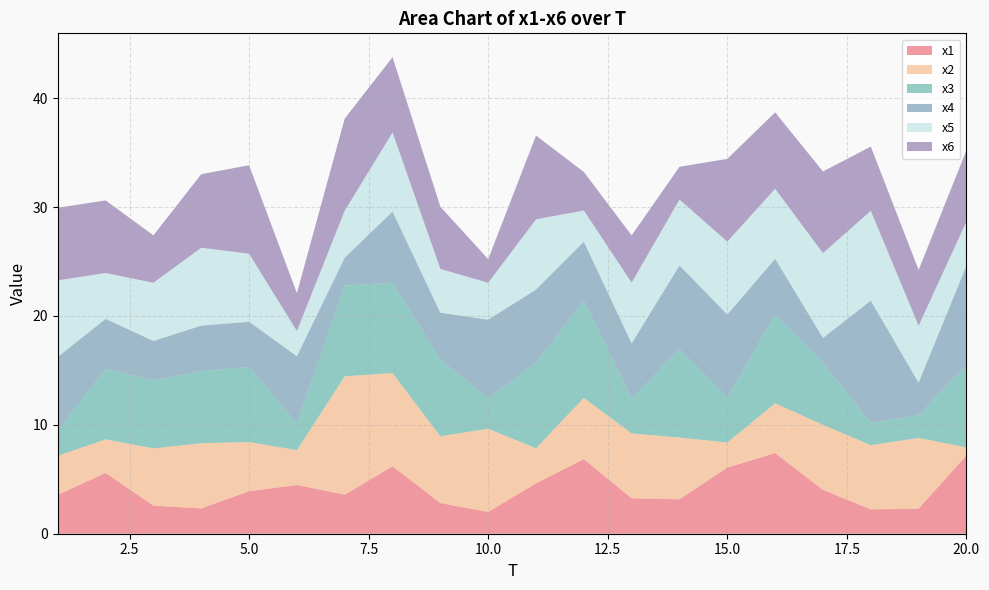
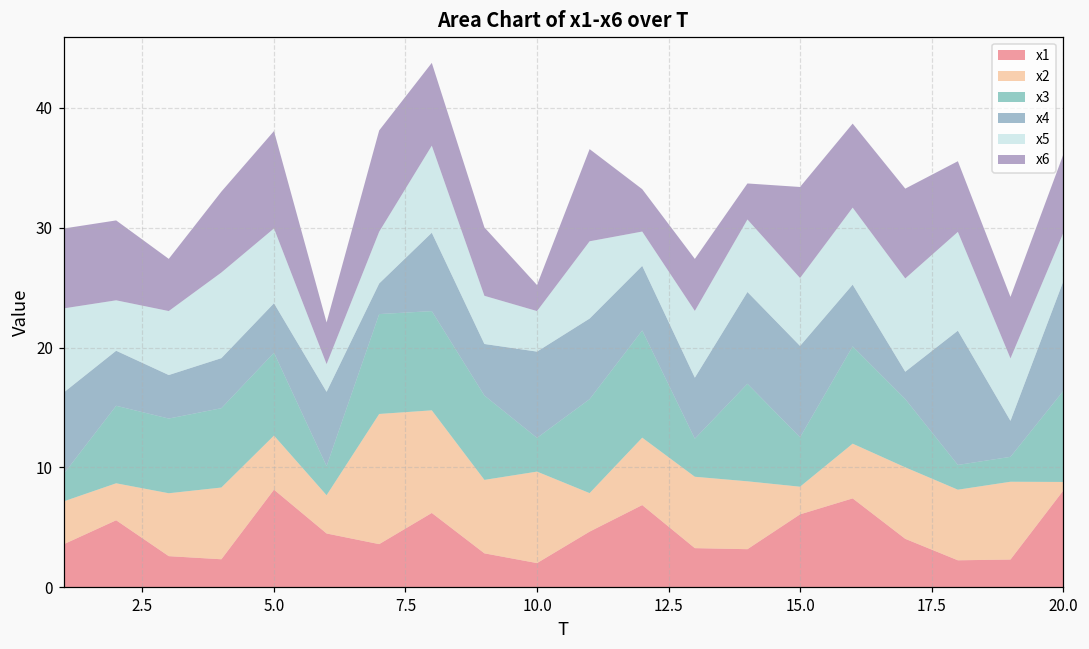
x1, 5.0: 3.9 -> 8.1
x5, 15.0: 6.7 -> 5.7
x1, 20.0: 7.2 -> 8.0
